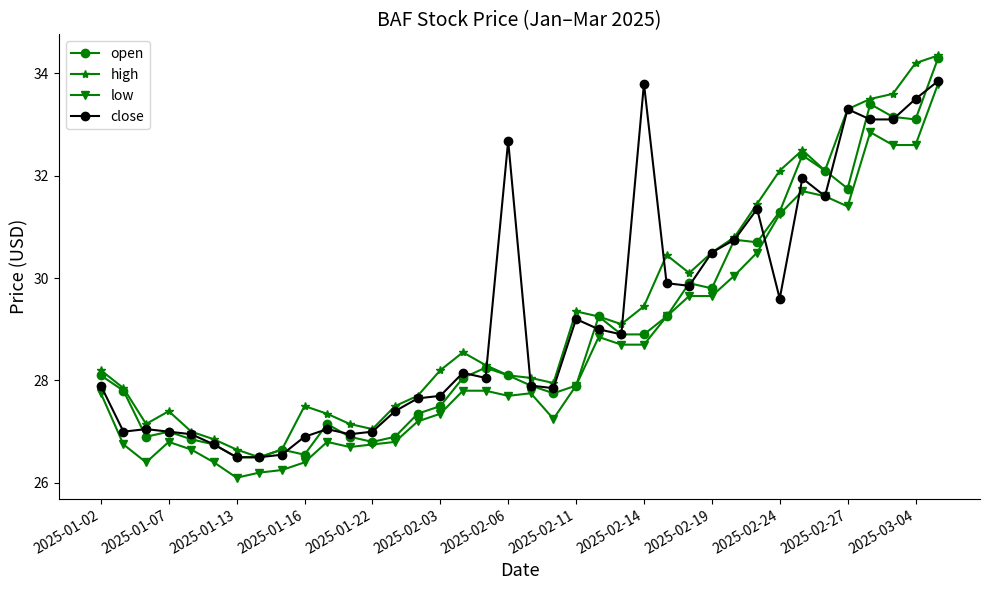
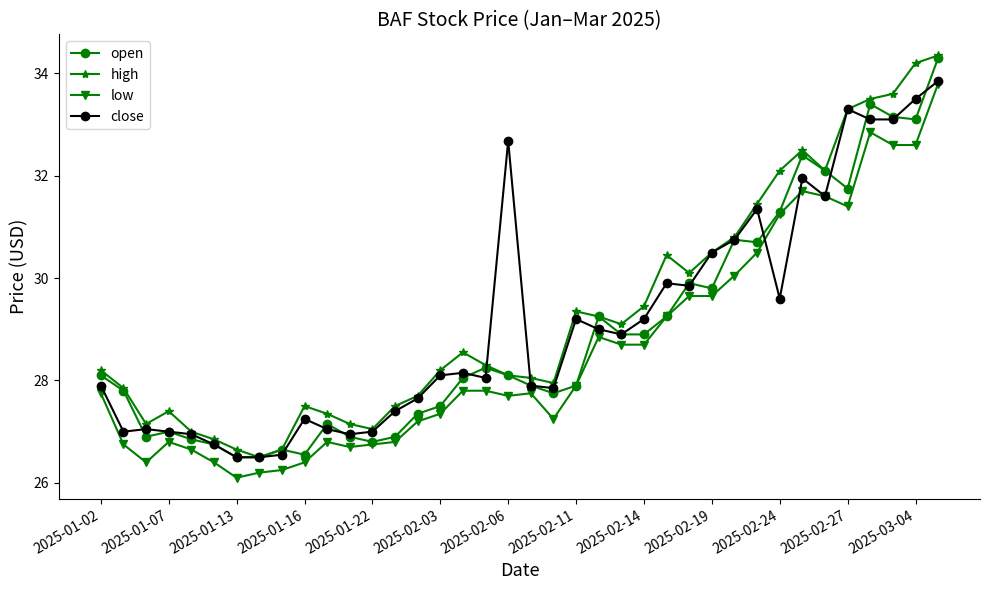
close, 2025-01-16: 26.9 -> 27.3
close, 2025-02-03: 27.7 -> 28.1
close, 2025-02-14: 33.8 -> 29.2
